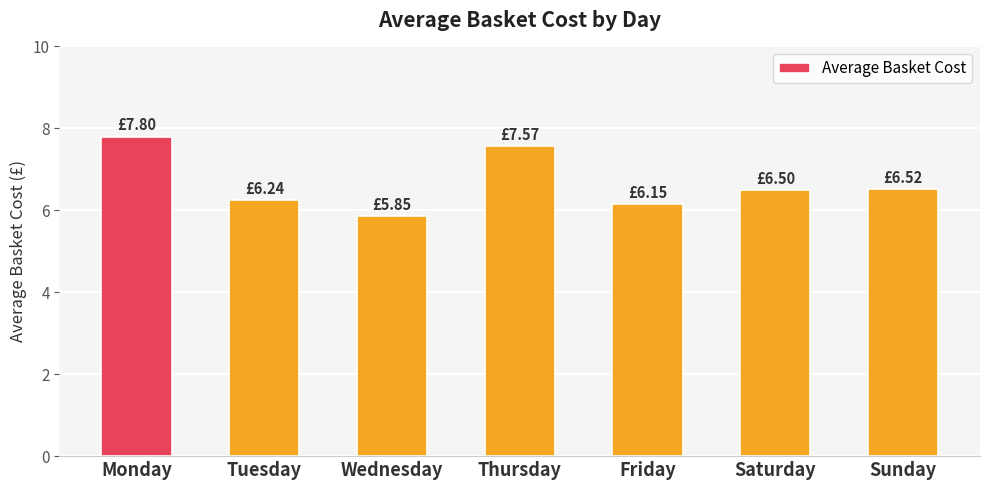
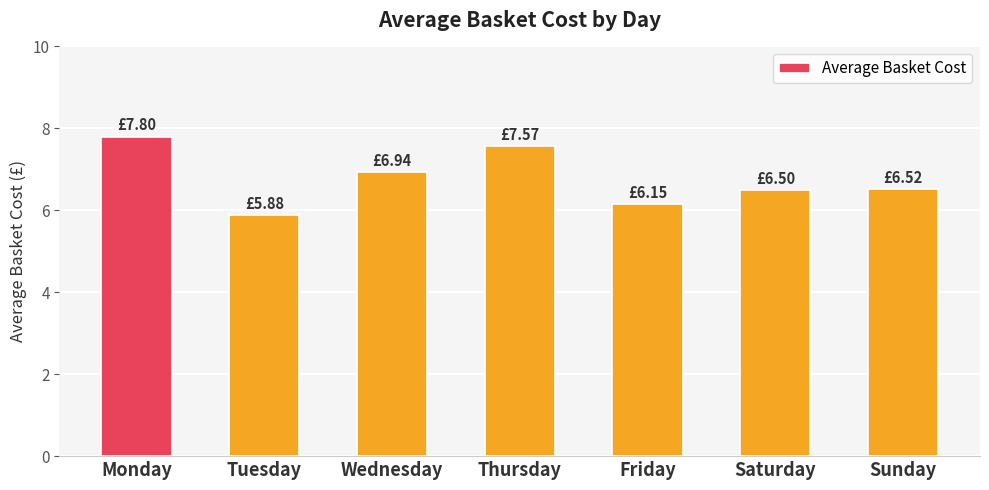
Tuesday: £6.24 -> £5.88
Wednesday: £5.85 -> £6.94
